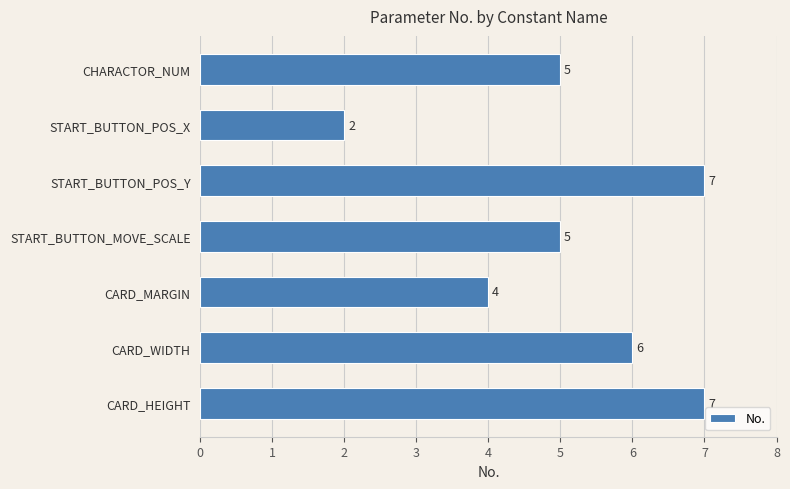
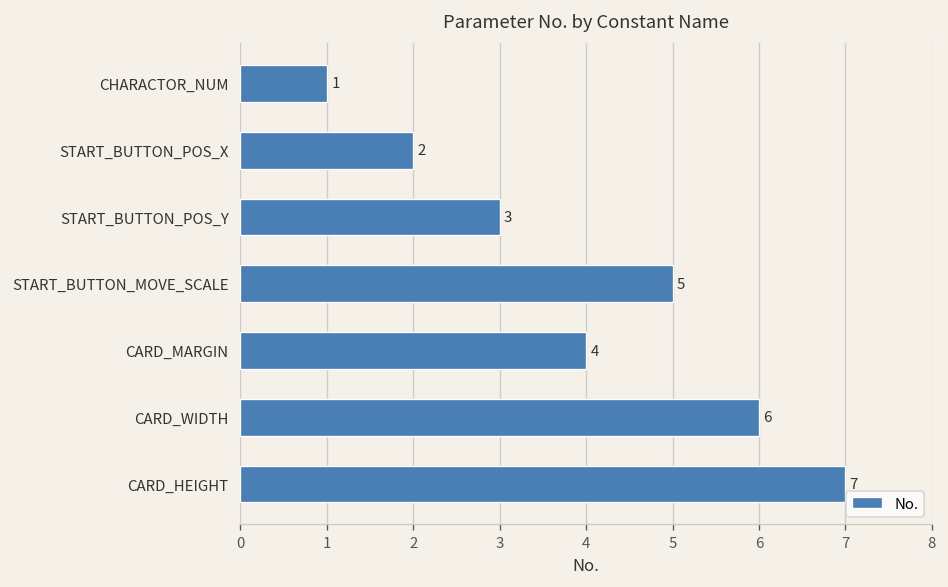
CHARACTOR_NUM: 5 -> 1
START_BUTTON_POS_Y: 7 -> 3
